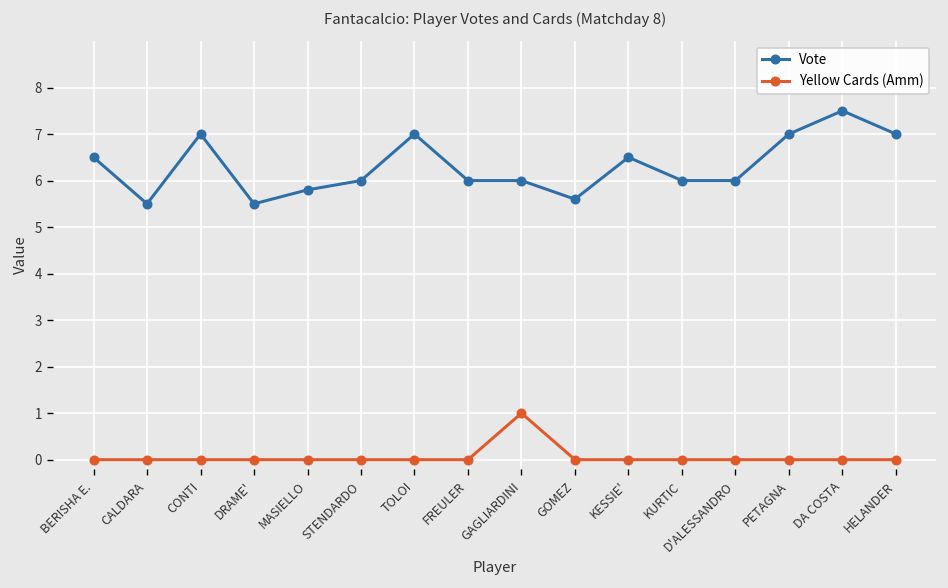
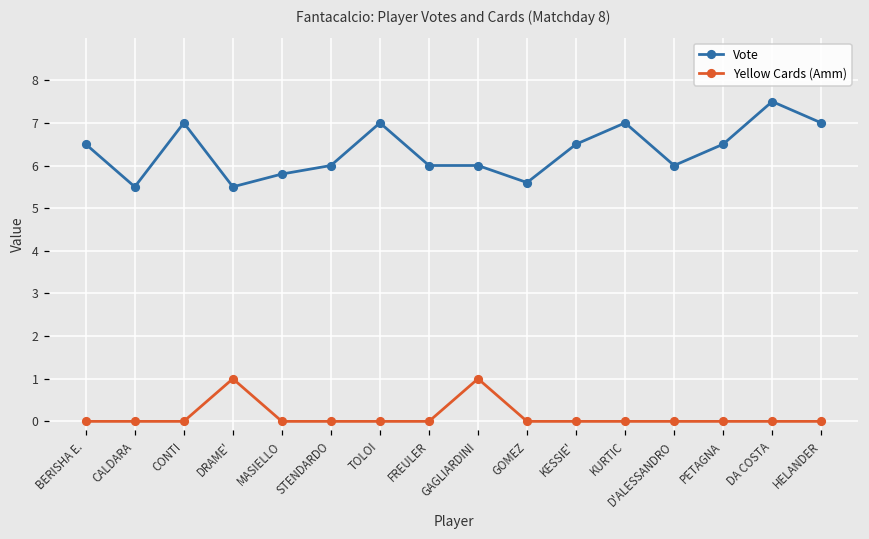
Yellow Cards (Amm), DRAME': 0 -> 1
Vote, KURTIC: 6 -> 7
Vote, PETAGNA: 7.0 -> 6.5
